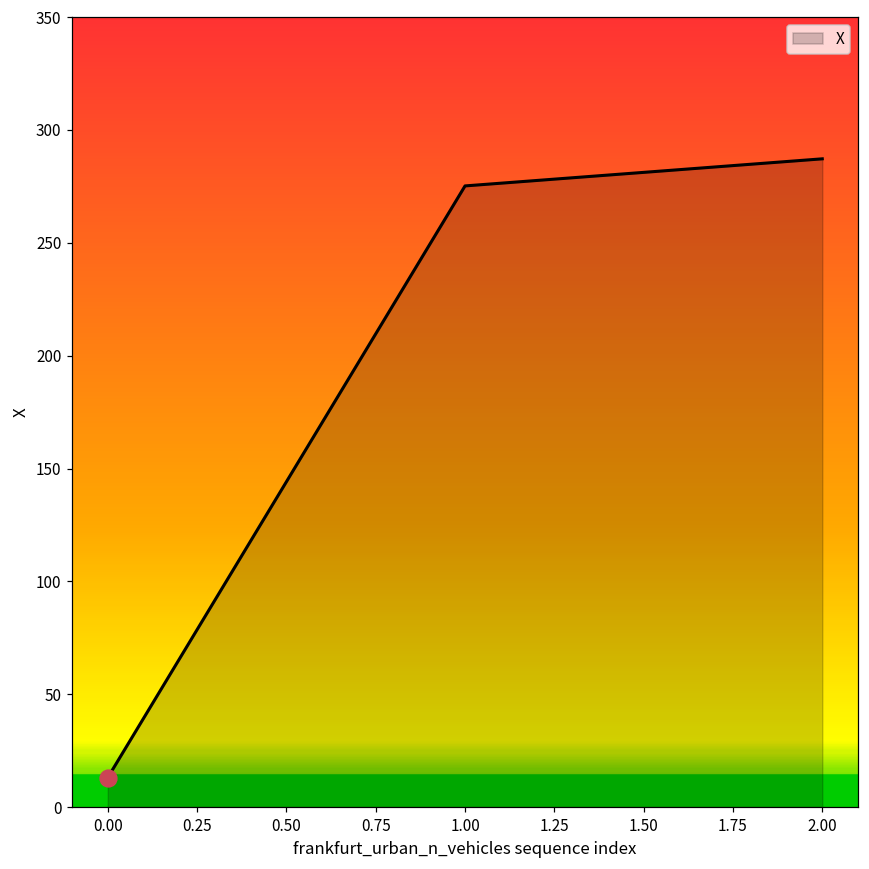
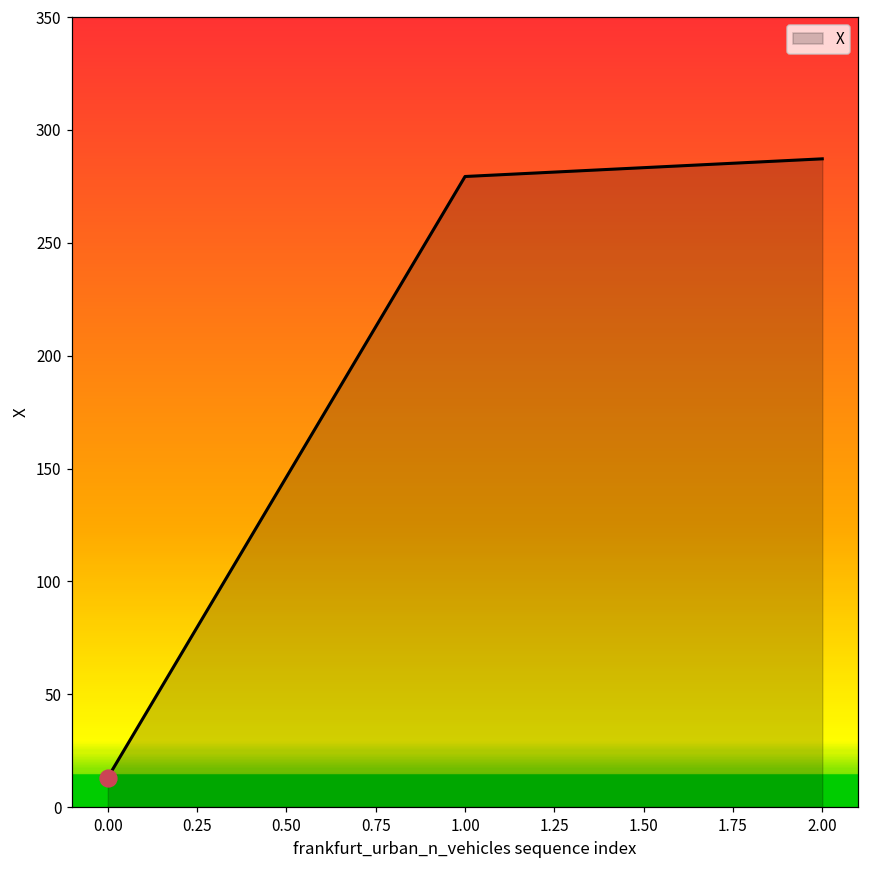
X, 1.00: 275 -> 279
